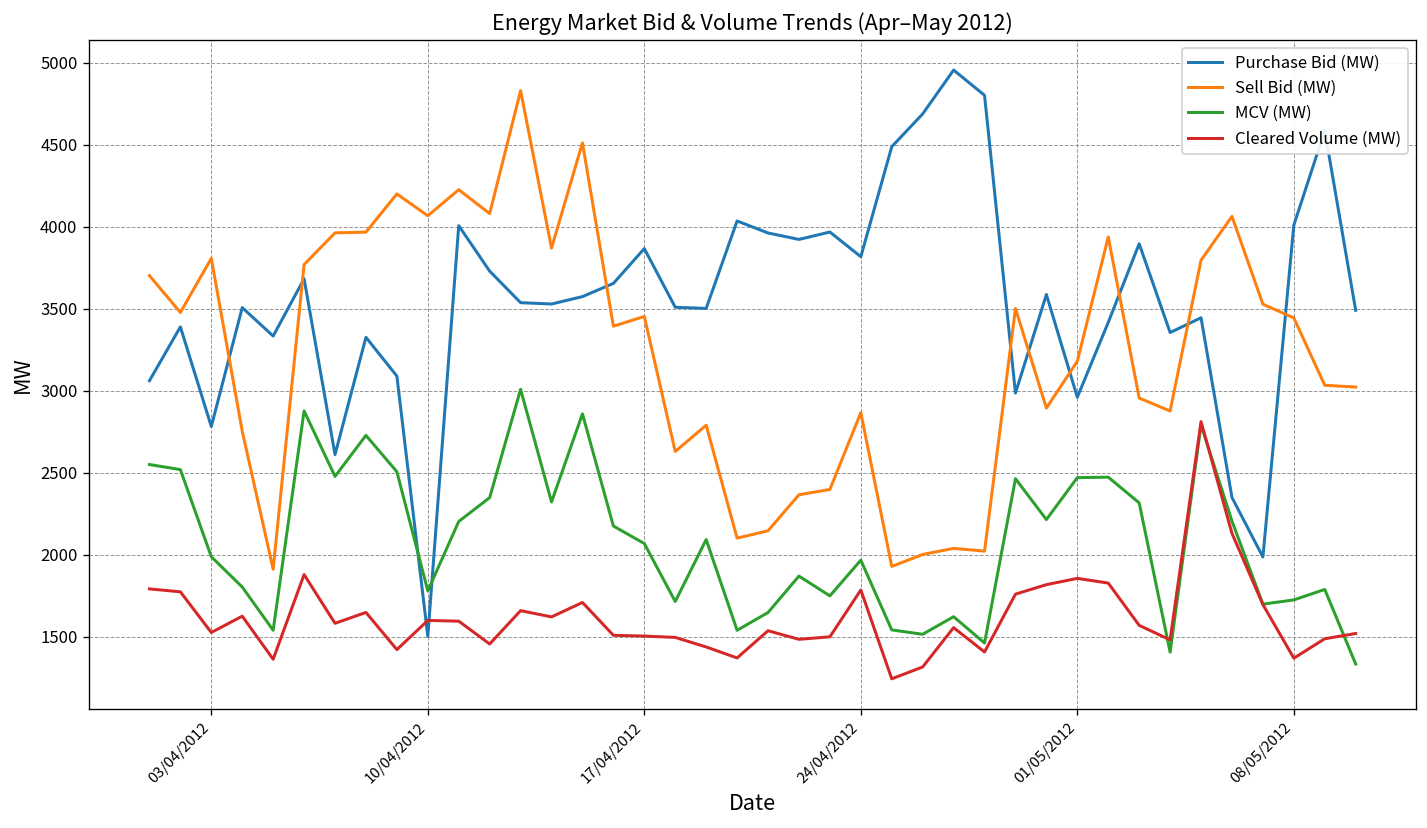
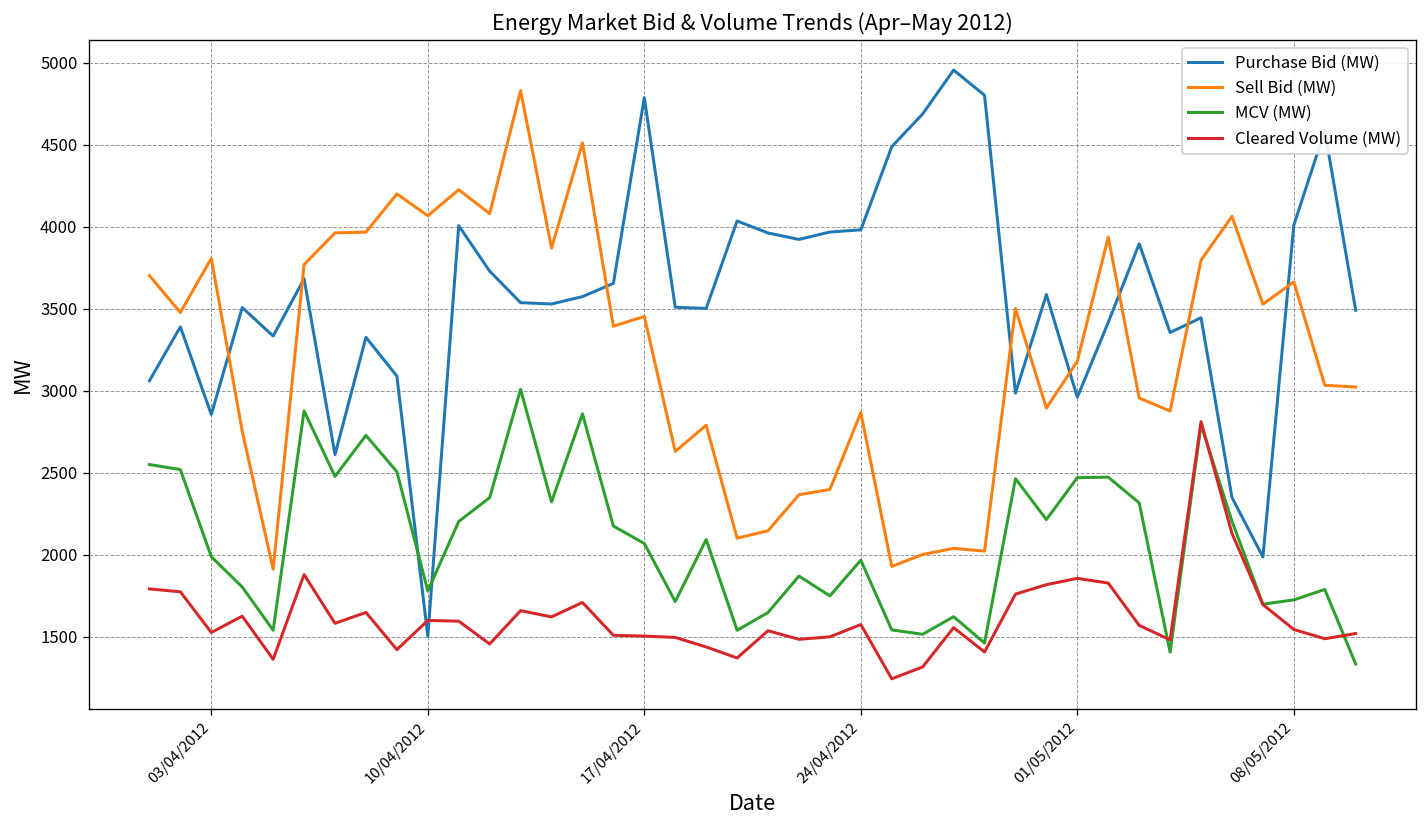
Purchase Bid (MW), 03/04/2012: 2780 -> 2850
Purchase Bid (MW), 17/04/2012: 3870 -> 4790
Purchase Bid (MW), 24/04/2012: 3820 -> 3980
Cleared Volume (MW), 24/04/2012: 1780 -> 1570
Sell Bid (MW), 08/05/2012: 3440 -> 3660
Cleared Volume (MW), 08/05/2012: 1370 -> 1540
